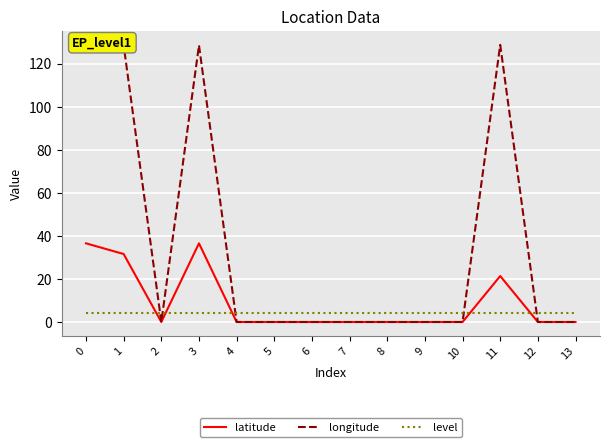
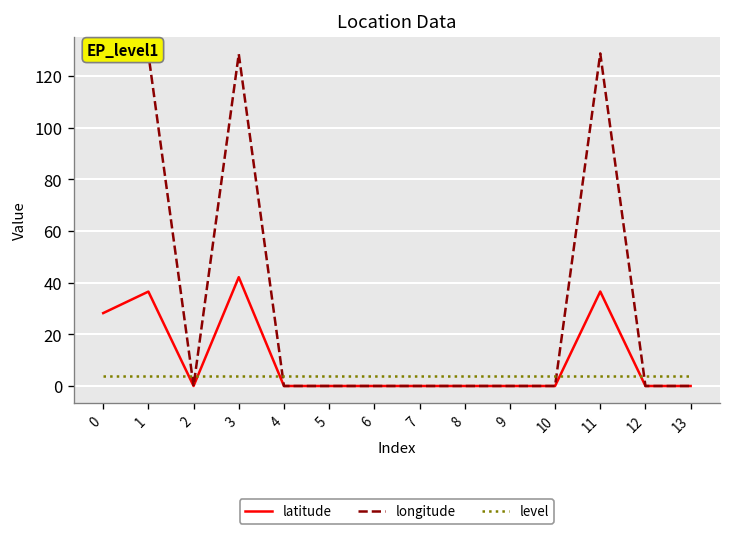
latitude, 0: 37 -> 28
latitude, 1: 32 -> 37
latitude, 3: 37 -> 42
latitude, 11: 21 -> 37
